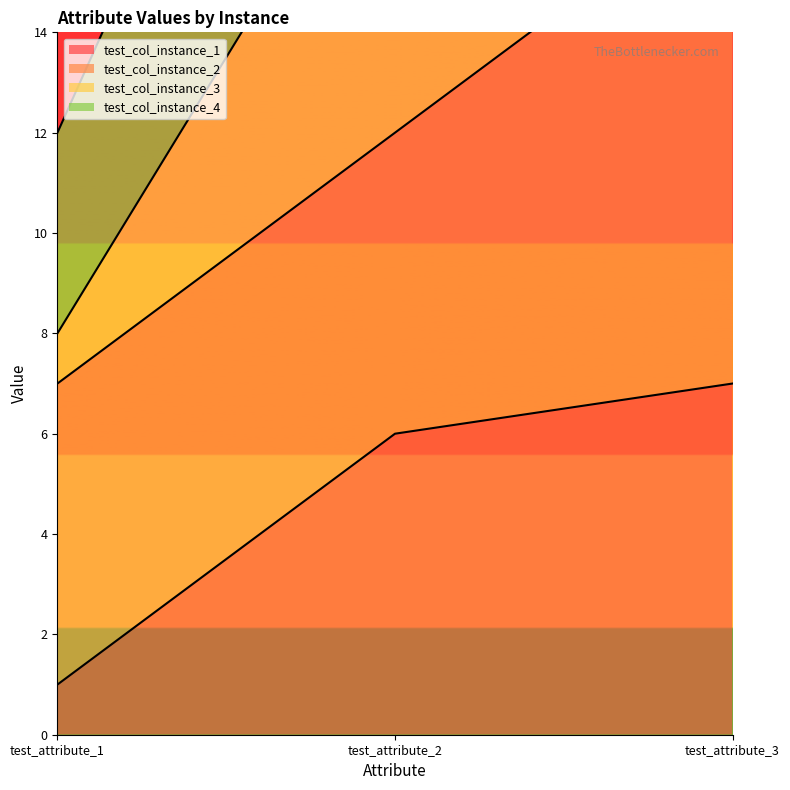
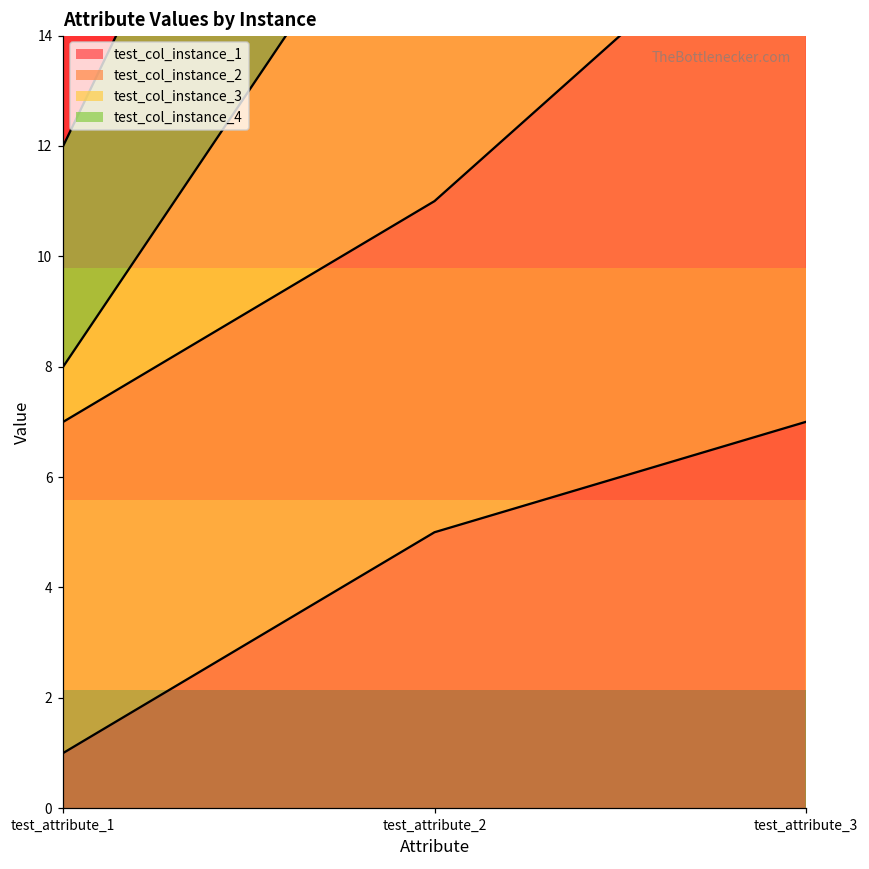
test_col_instance_1, test_attribute_2: 6 -> 5
